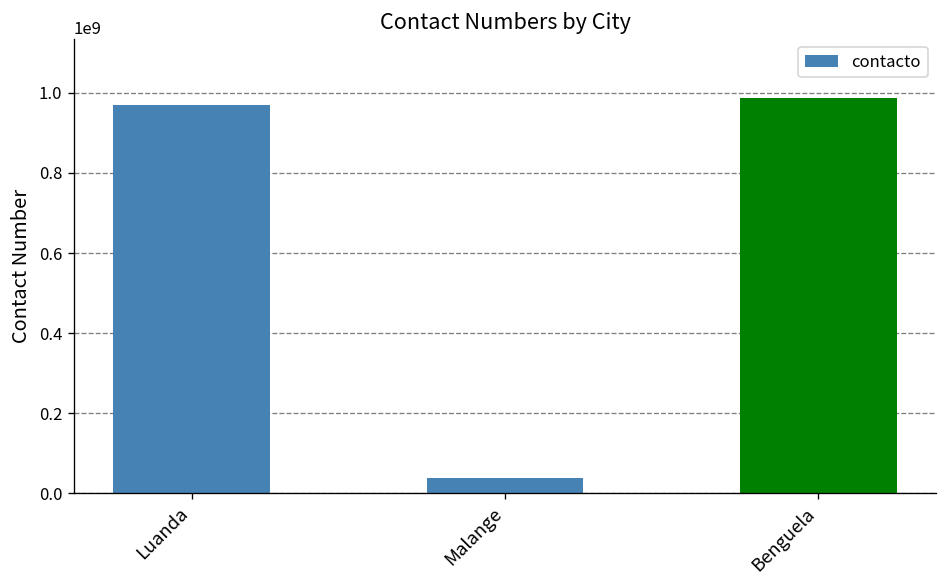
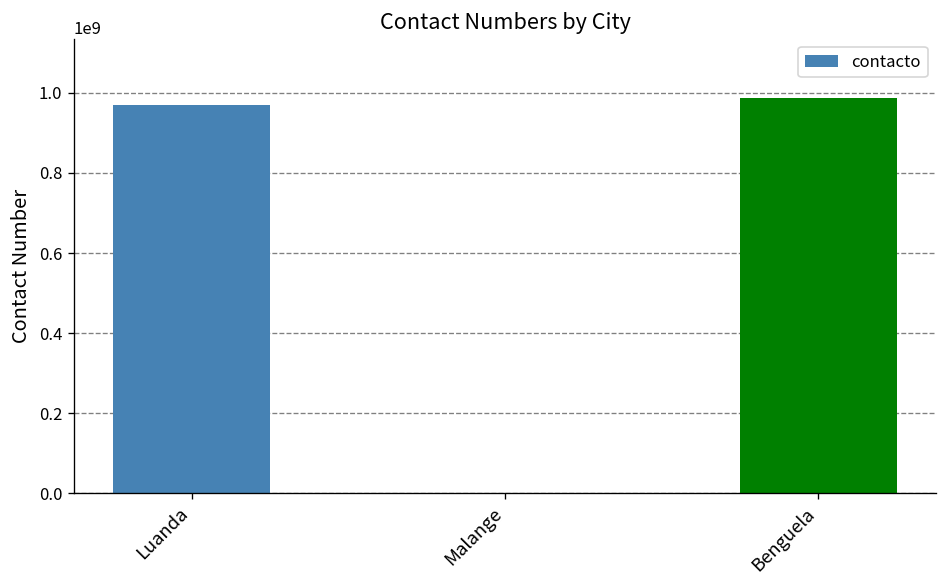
Malange: 40000000 -> 0
